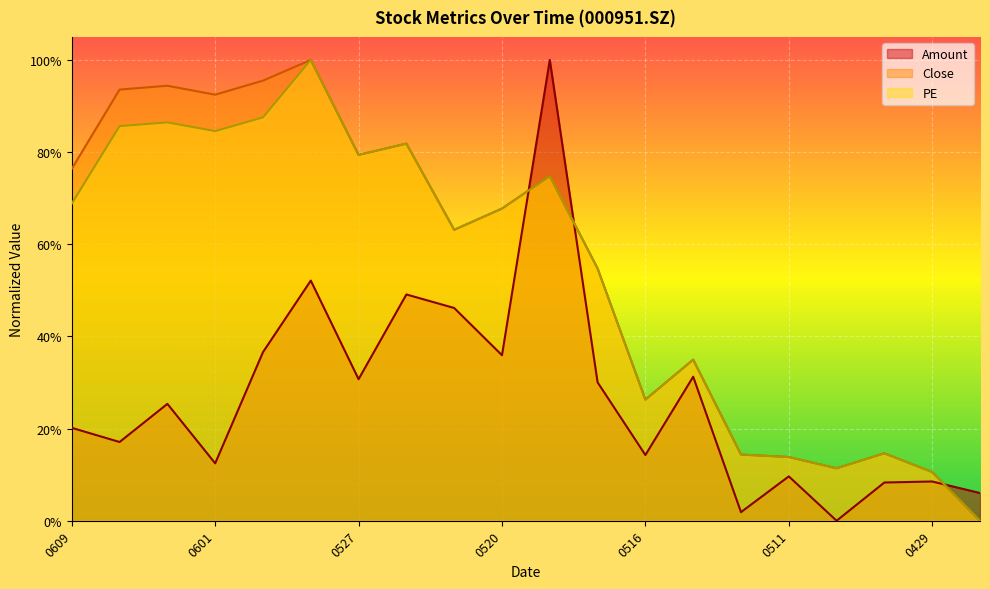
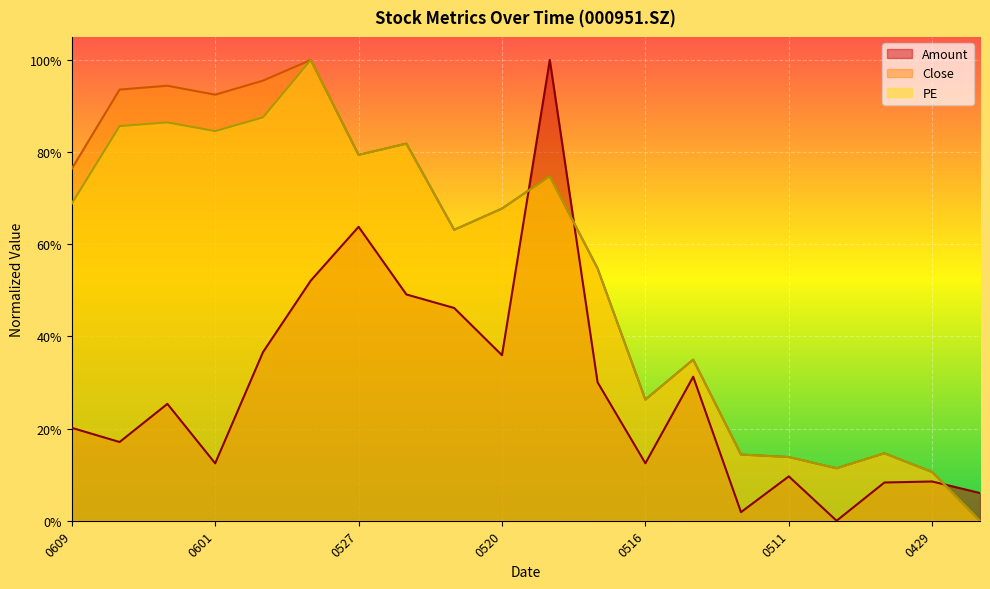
Amount, 0527: 31% -> 64%
Amount, 0516: 14% -> 12%
